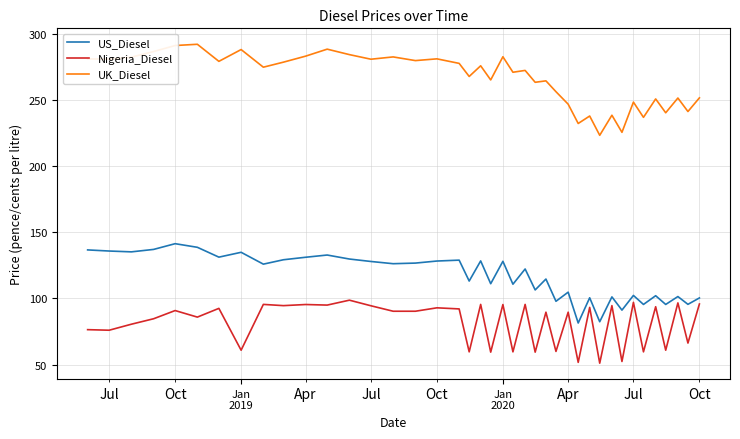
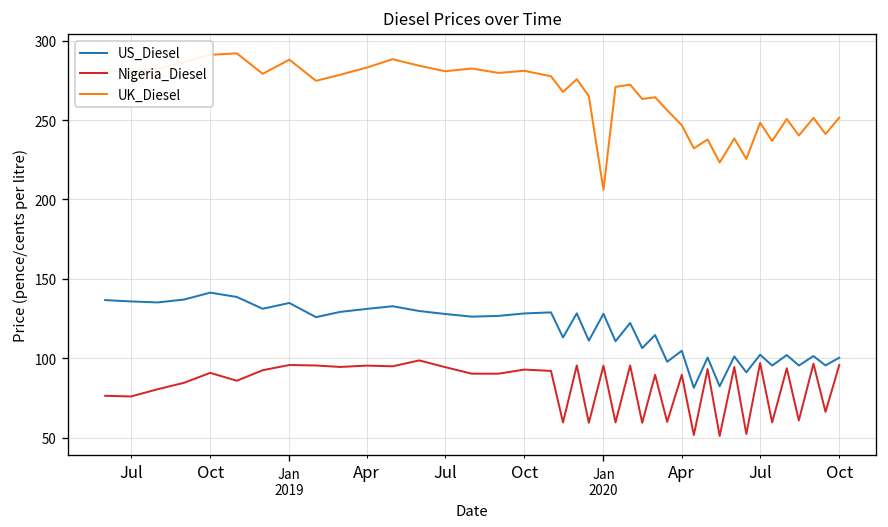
Nigeria_Diesel, Jan 2019: 61 -> 96
UK_Diesel, Jan 2020: 283 -> 206
